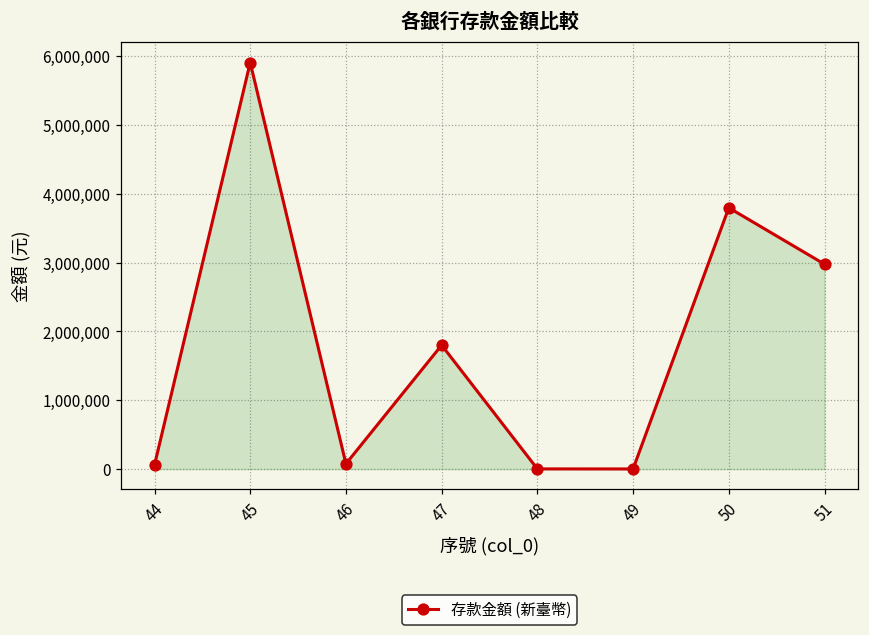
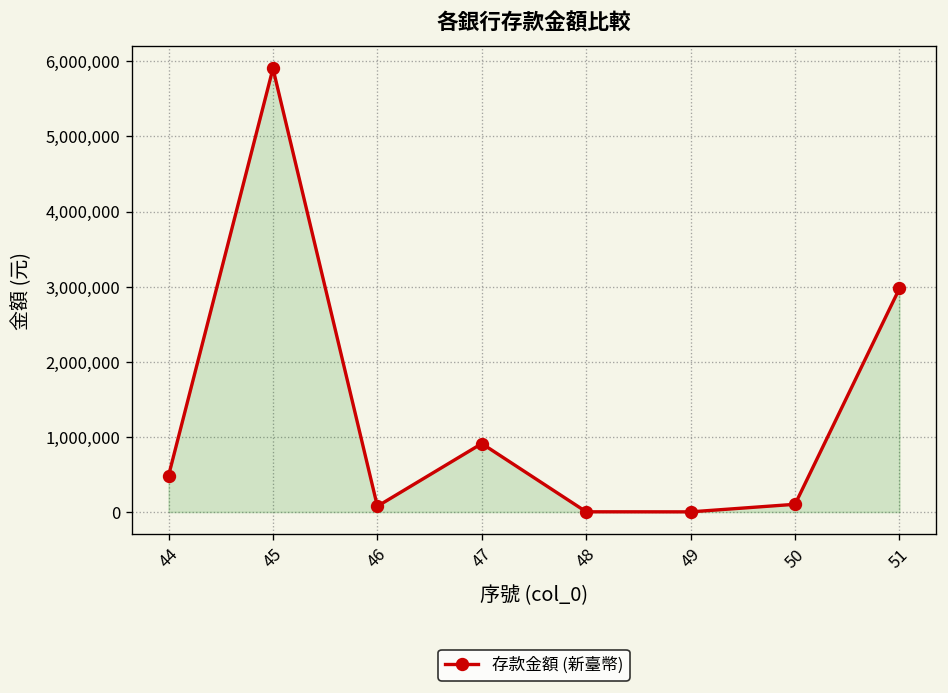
44: 100,000 -> 500,000
47: 1,800,000 -> 900,000
50: 3,800,000 -> 100,000
